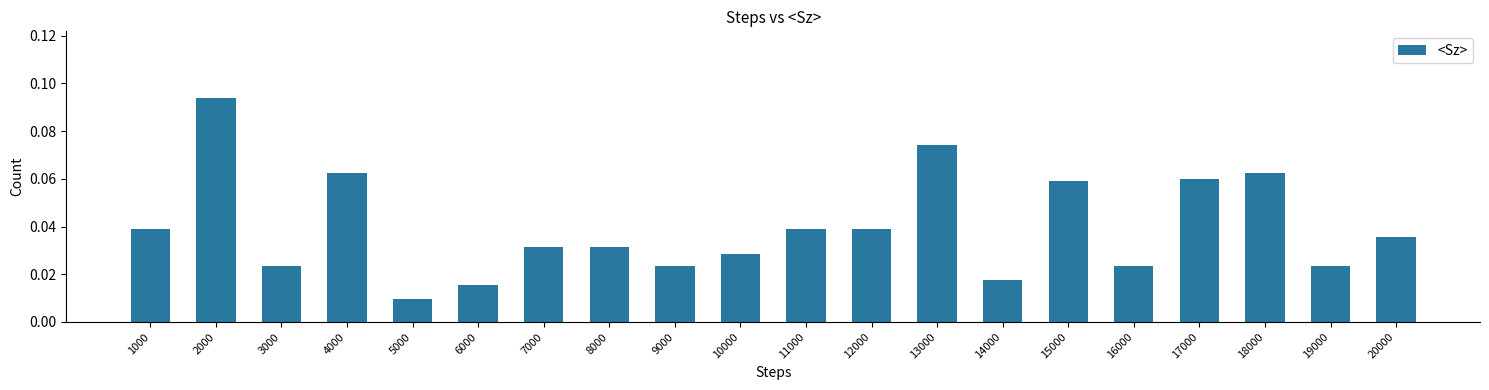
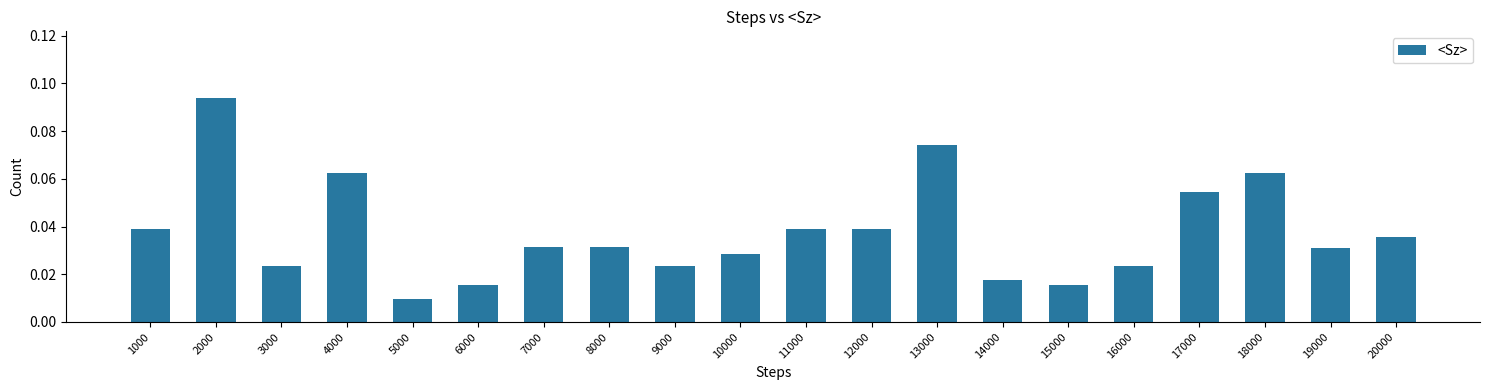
15000: 0.059 -> 0.016
17000: 0.060 -> 0.055
19000: 0.023 -> 0.031
